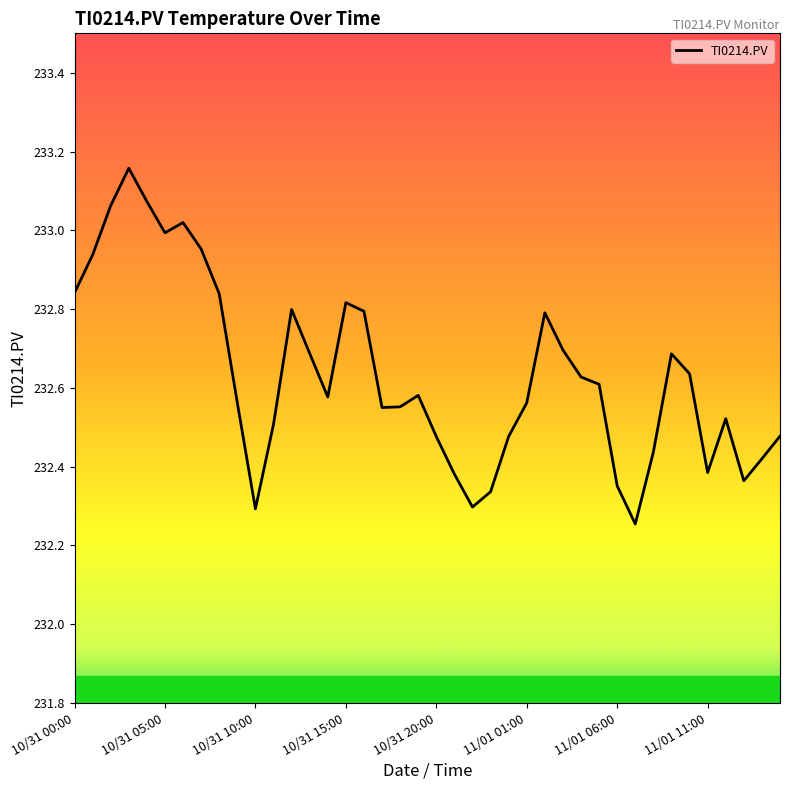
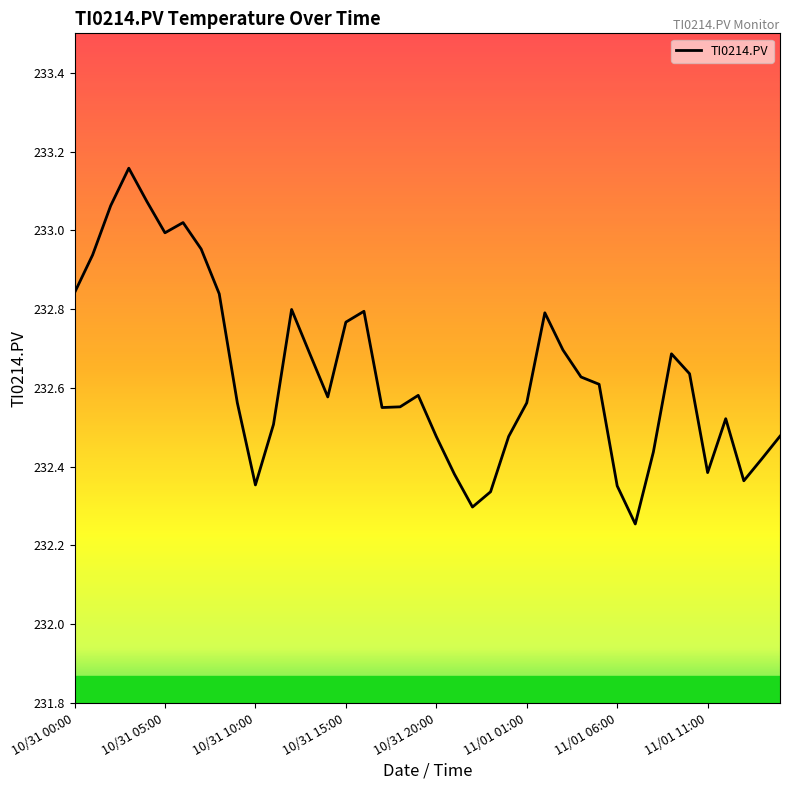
10/31 10:00: 232.29 -> 232.35
10/31 15:00: 232.82 -> 232.77
